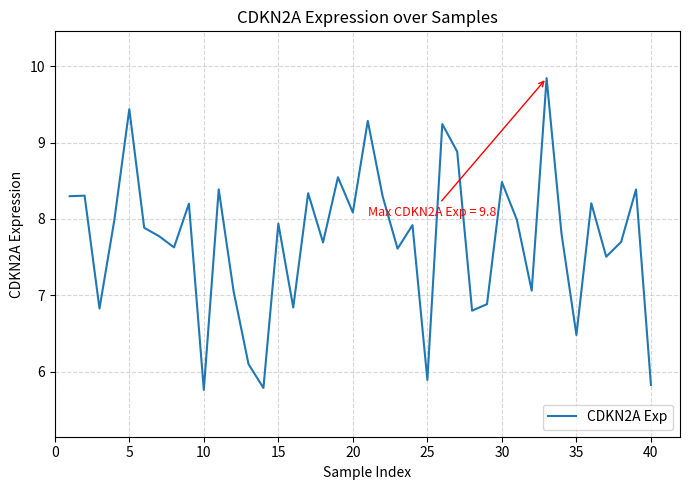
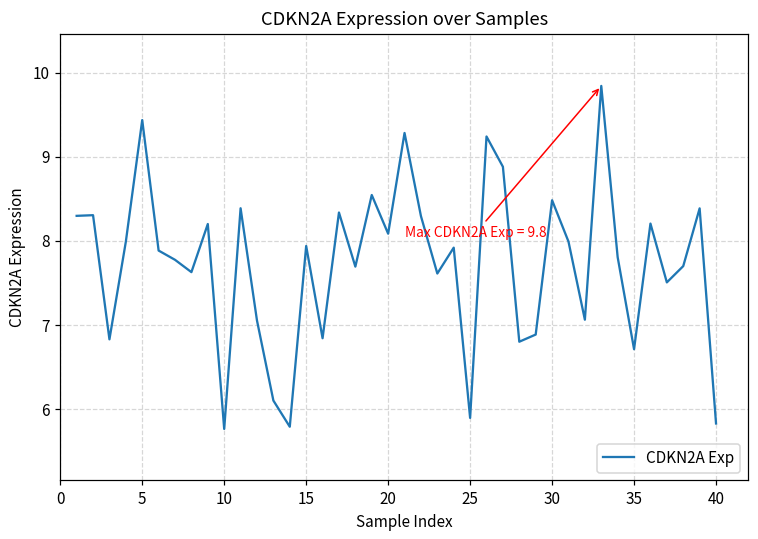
35: 6.5 -> 6.7
